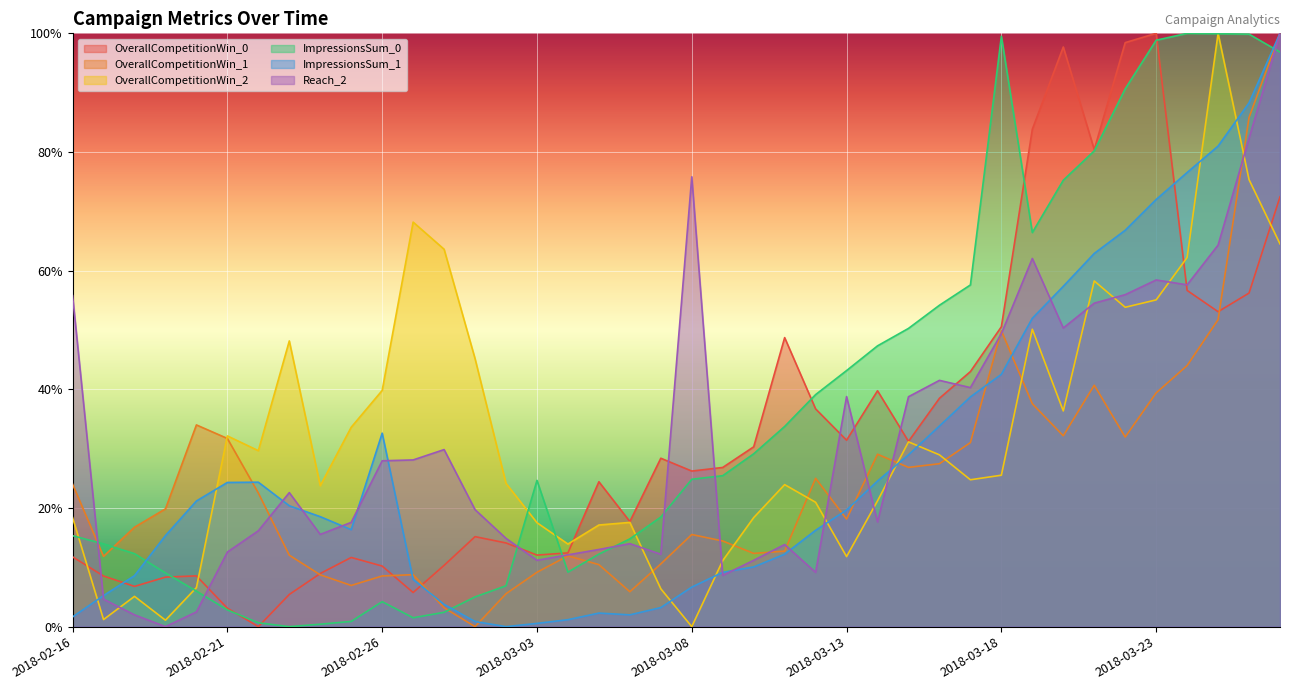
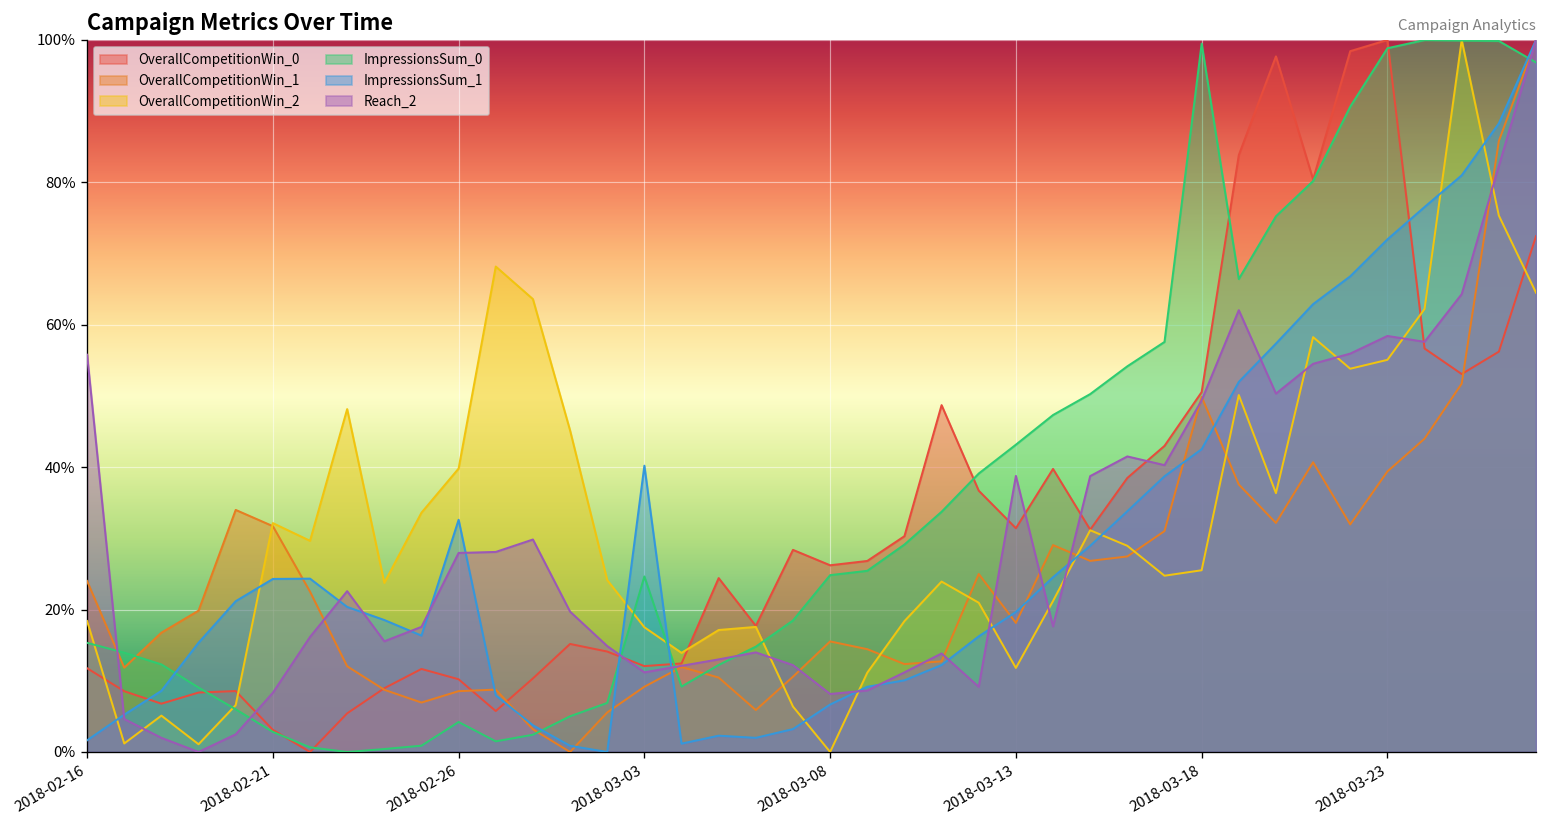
Reach_2, 2018-02-21: 13% -> 8%
ImpressionsSum_1, 2018-03-03: 1% -> 40%
Reach_2, 2018-03-08: 76% -> 8%
